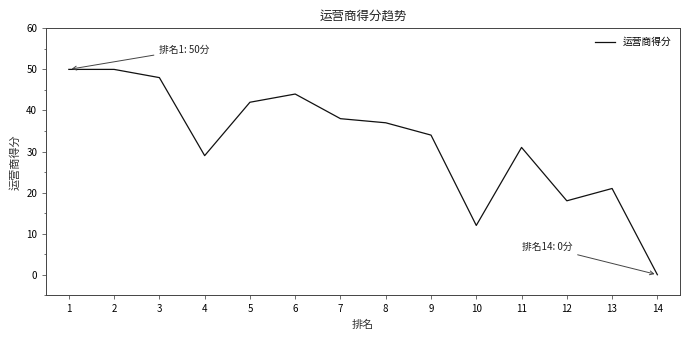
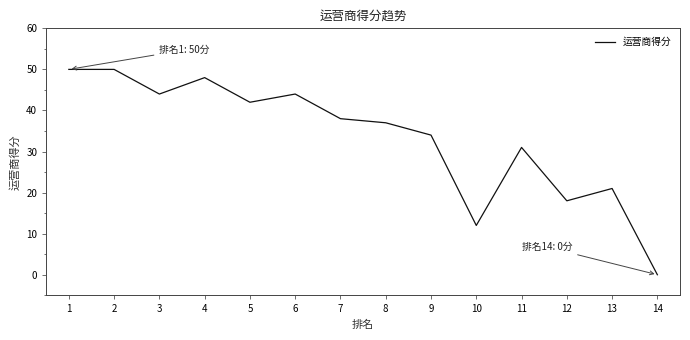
3: 48 -> 44
4: 29 -> 48
